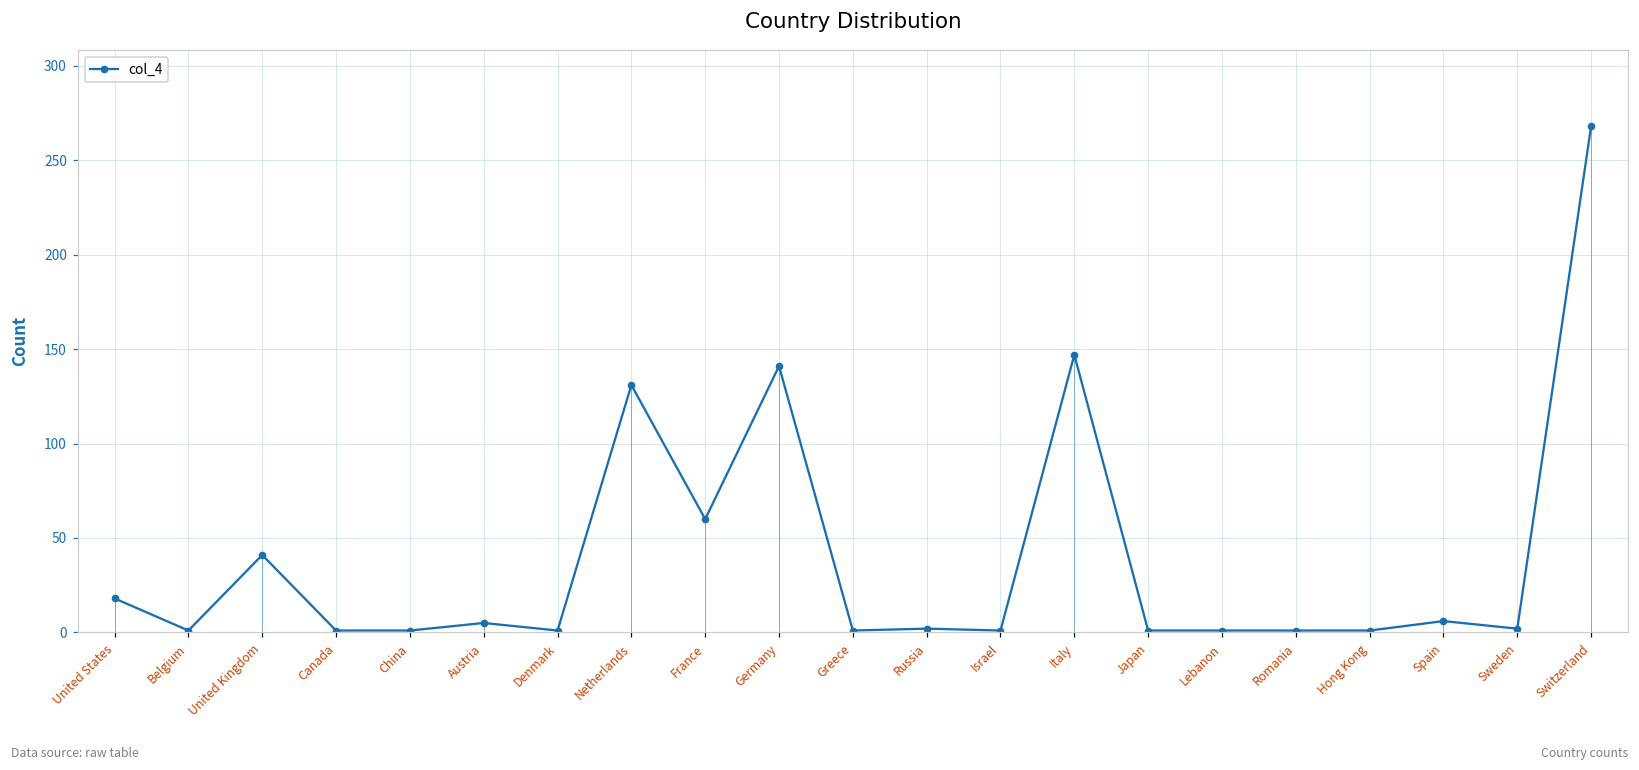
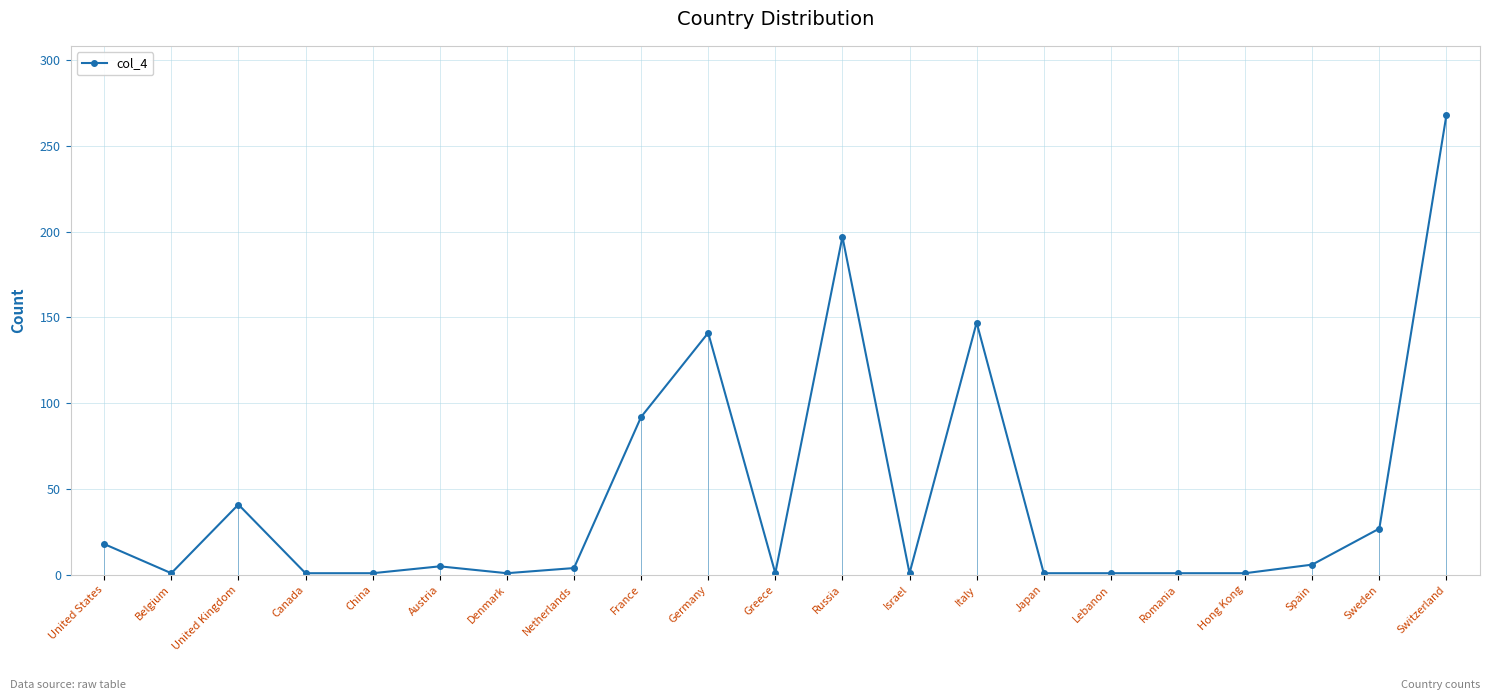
Netherlands: 131 -> 4
France: 60 -> 92
Russia: 2 -> 197
Sweden: 2 -> 27
